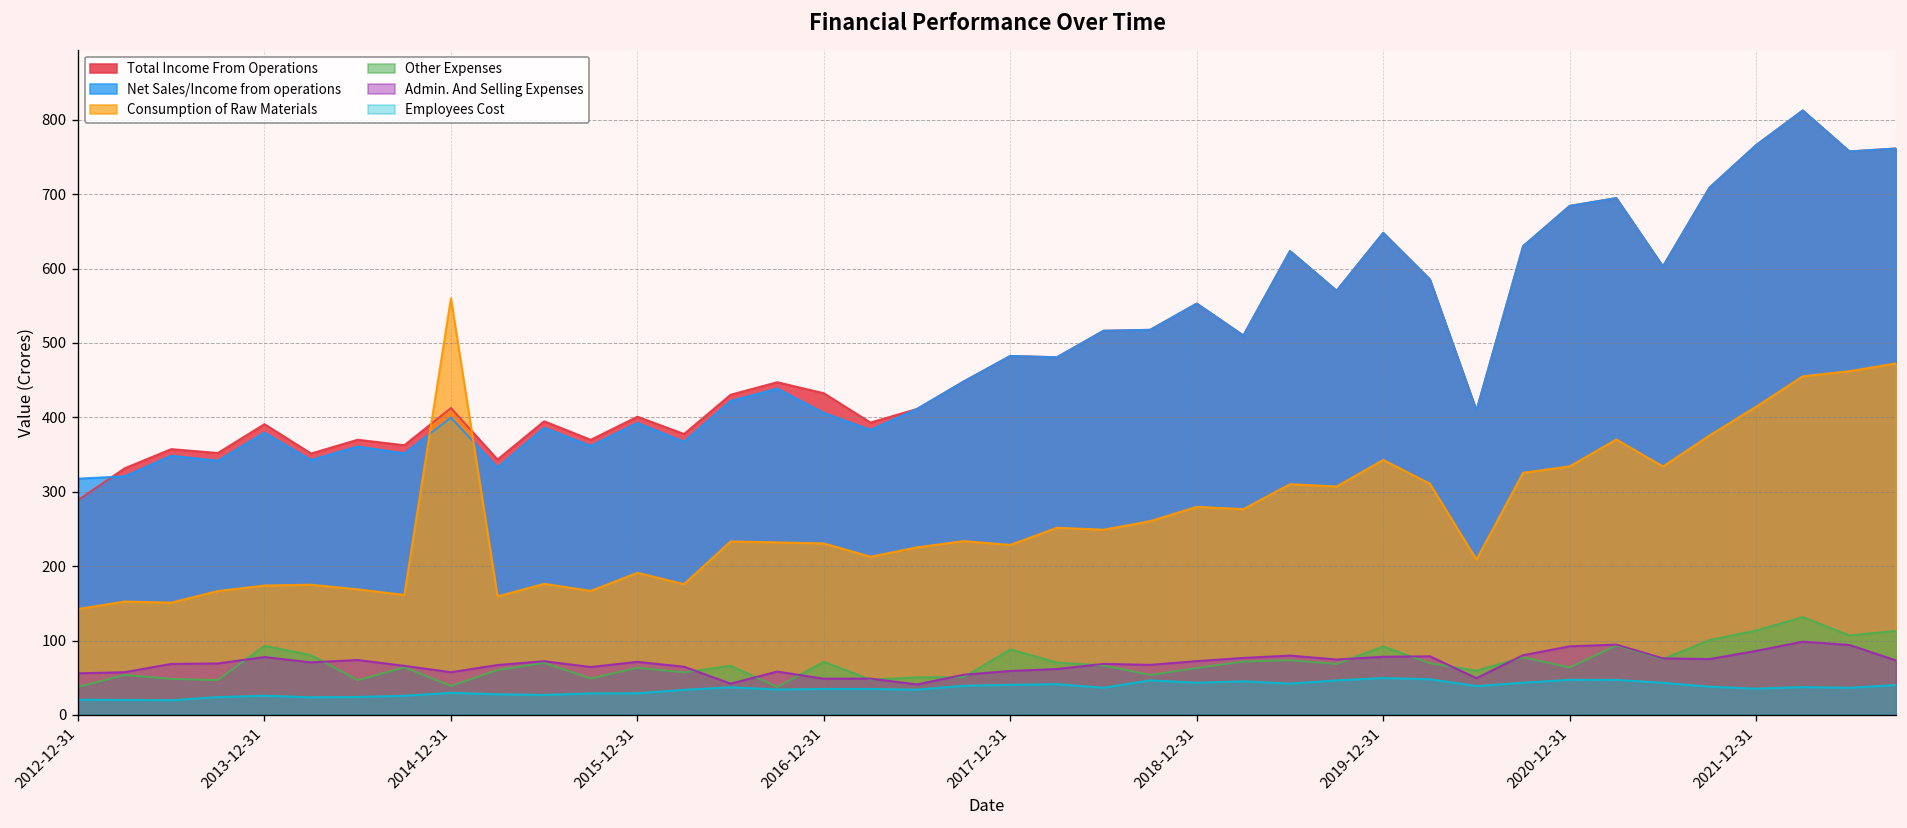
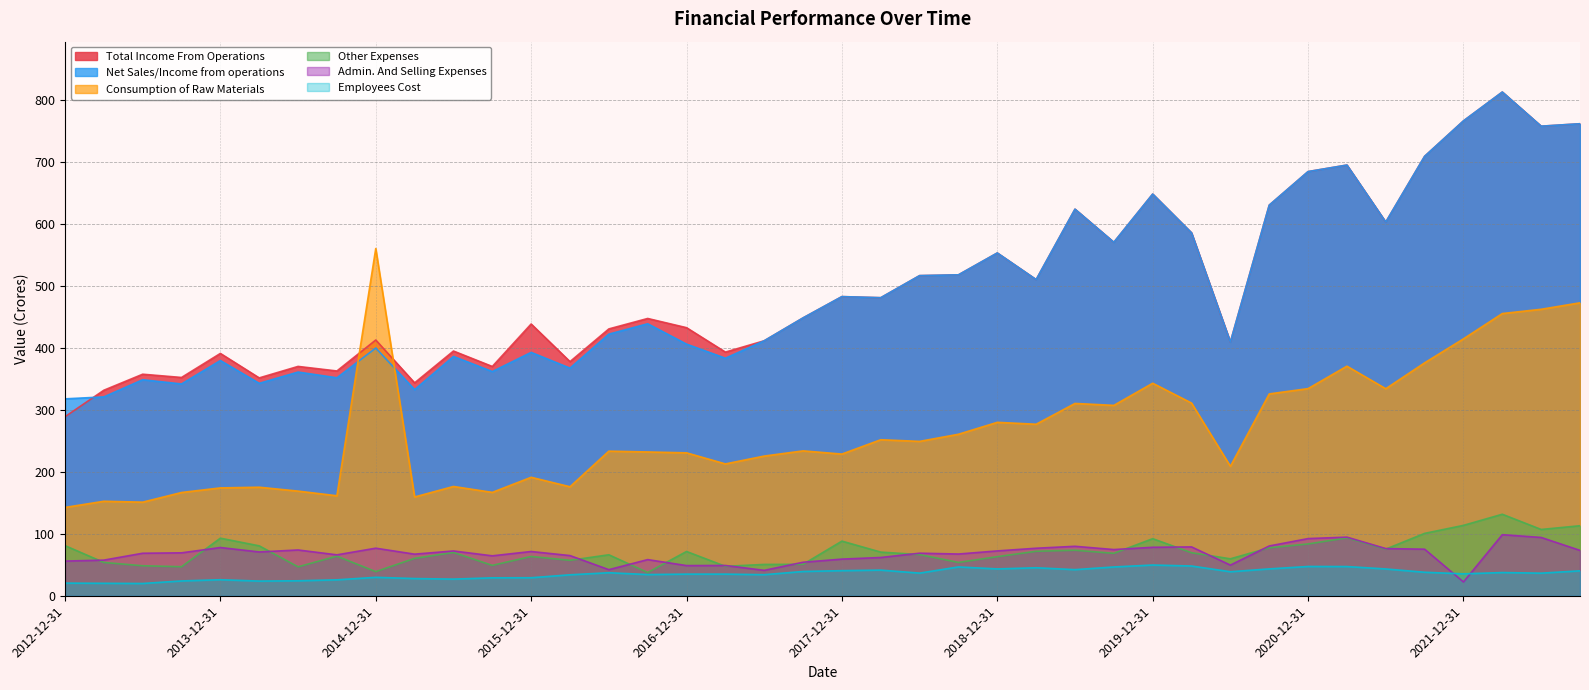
Other Expenses, 2012-12-31: 40 -> 80
Admin. And Selling Expenses, 2014-12-31: 60 -> 80
Total Income From Operations, 2015-12-31: 400 -> 440
Other Expenses, 2020-12-31: 60 -> 80
Admin. And Selling Expenses, 2021-12-31: 90 -> 20
